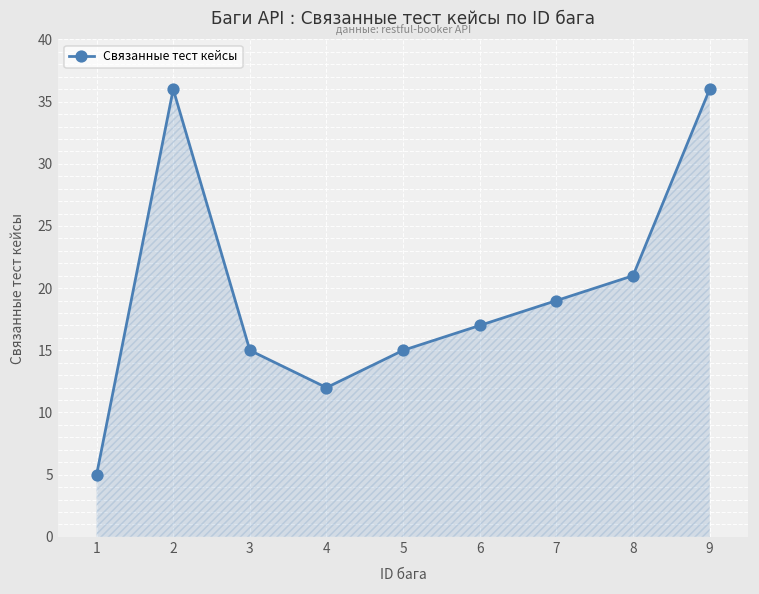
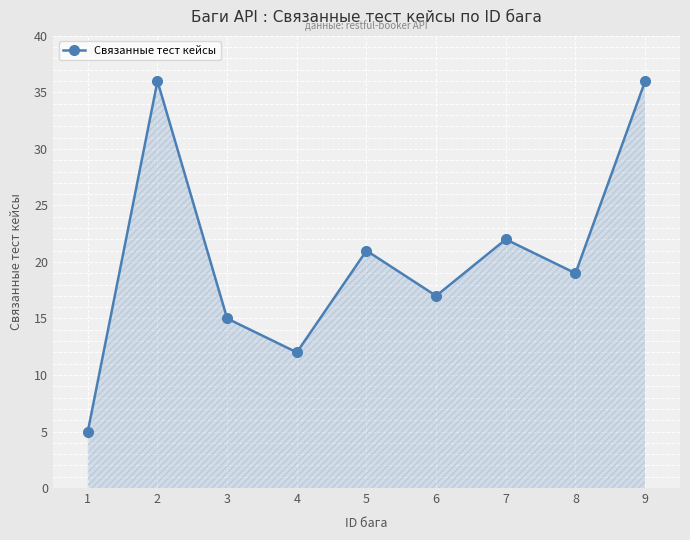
5: 15 -> 21
7: 19 -> 22
8: 21 -> 19
